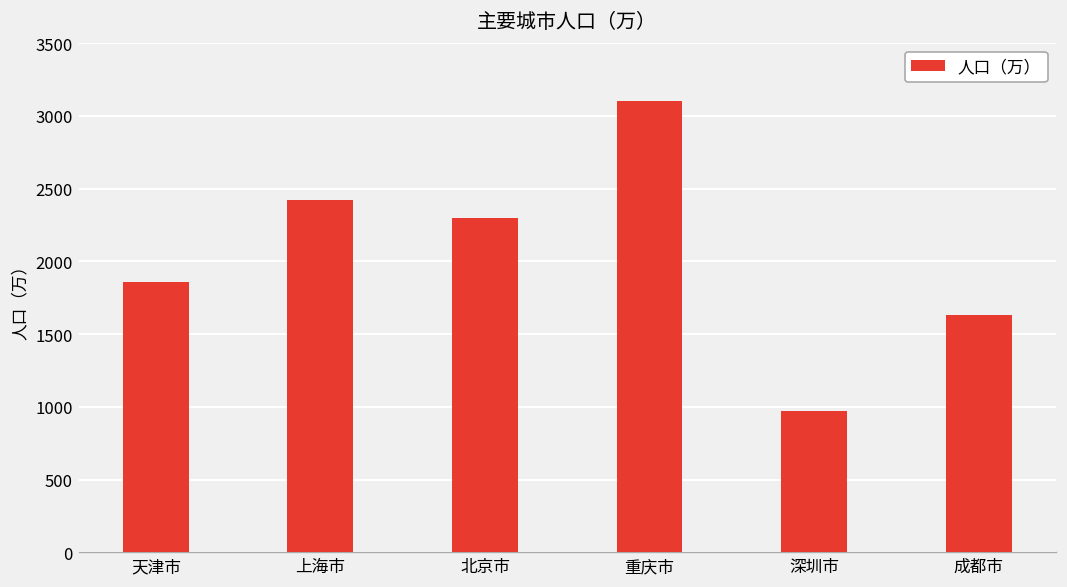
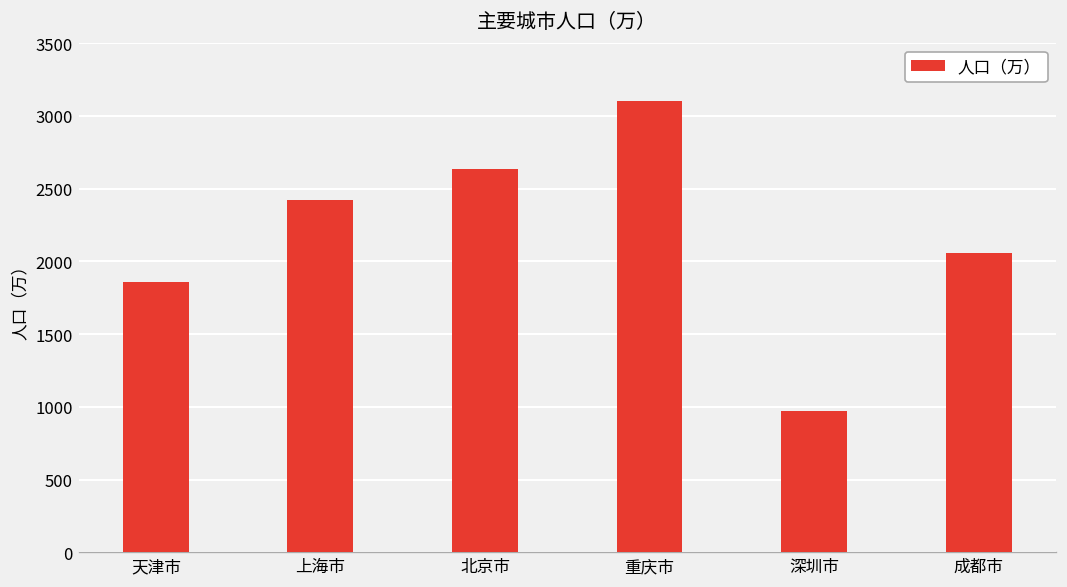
北京市: 2300 -> 2630
成都市: 1630 -> 2060
